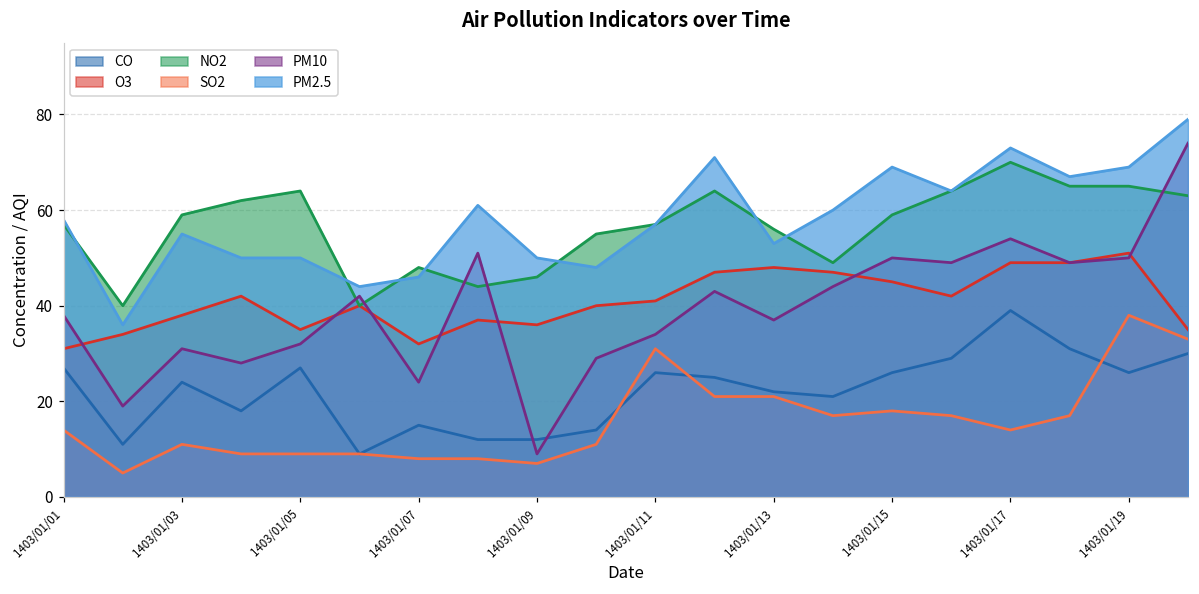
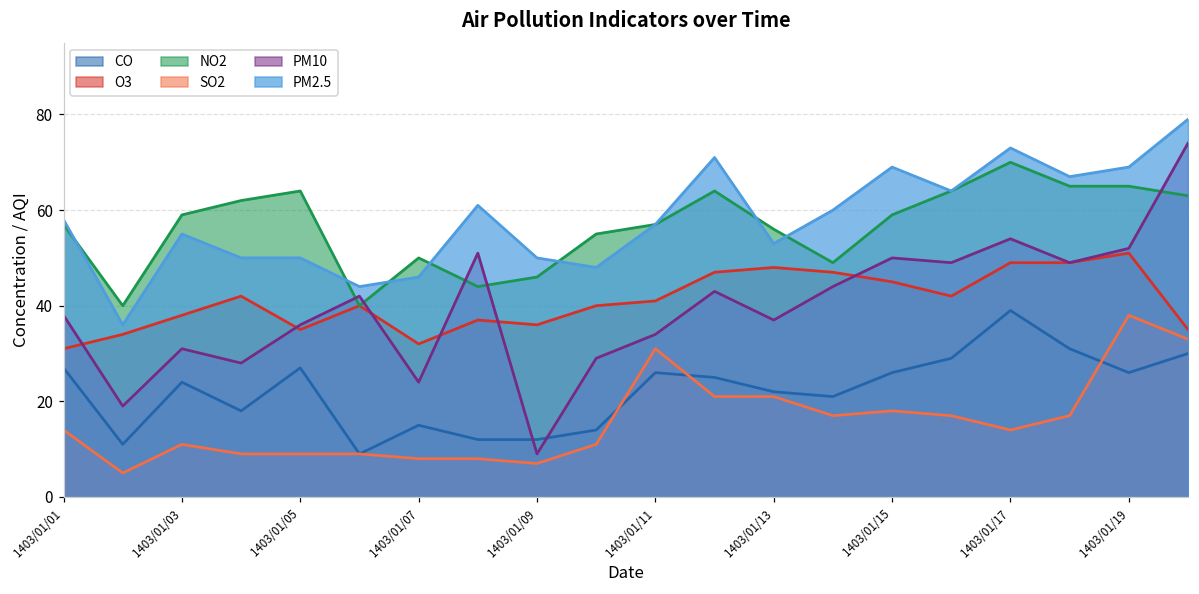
PM10, 1403/01/05: 32 -> 36
NO2, 1403/01/07: 48 -> 50
PM10, 1403/01/19: 50 -> 52
